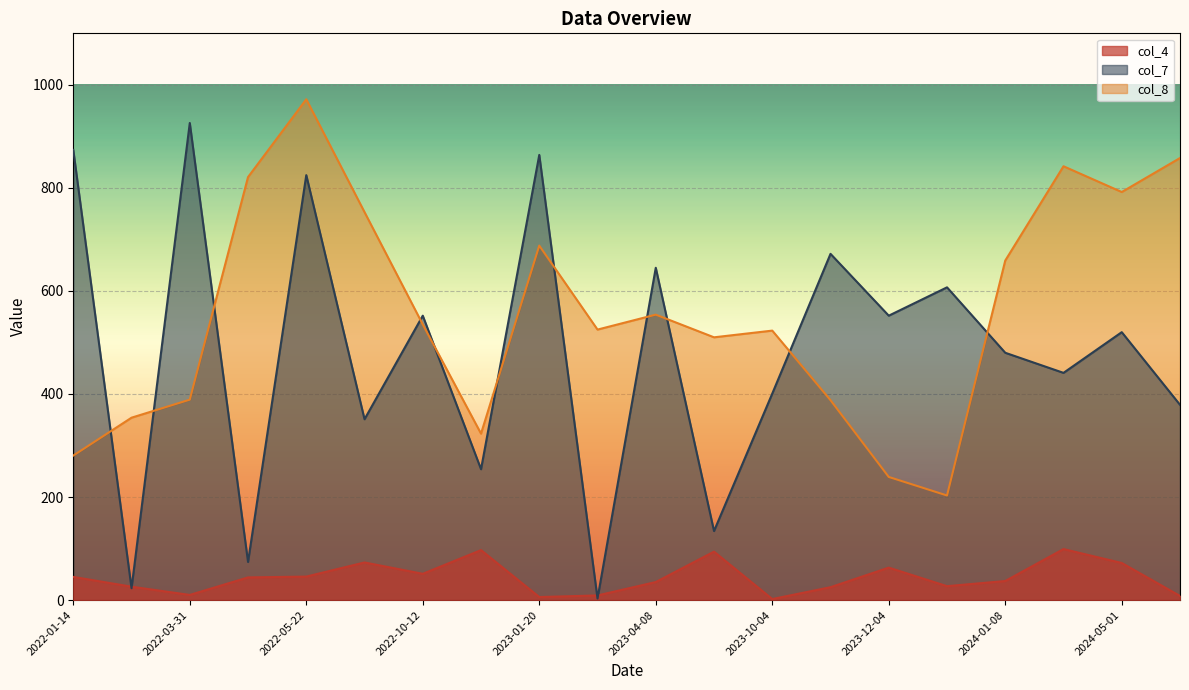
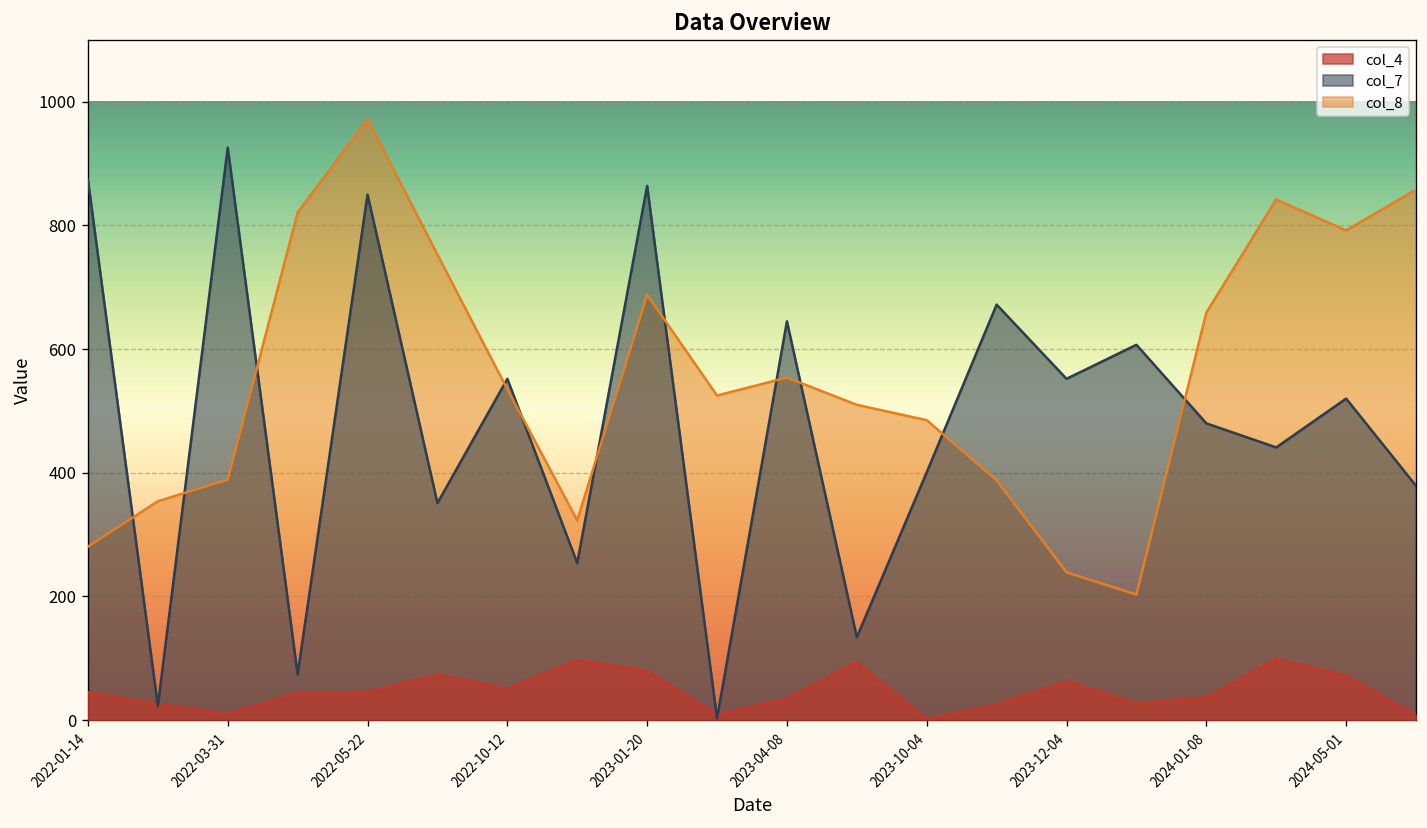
col_7, 2022-05-22: 820 -> 850
col_4, 2023-01-20: 10 -> 80
col_8, 2023-10-04: 520 -> 490
